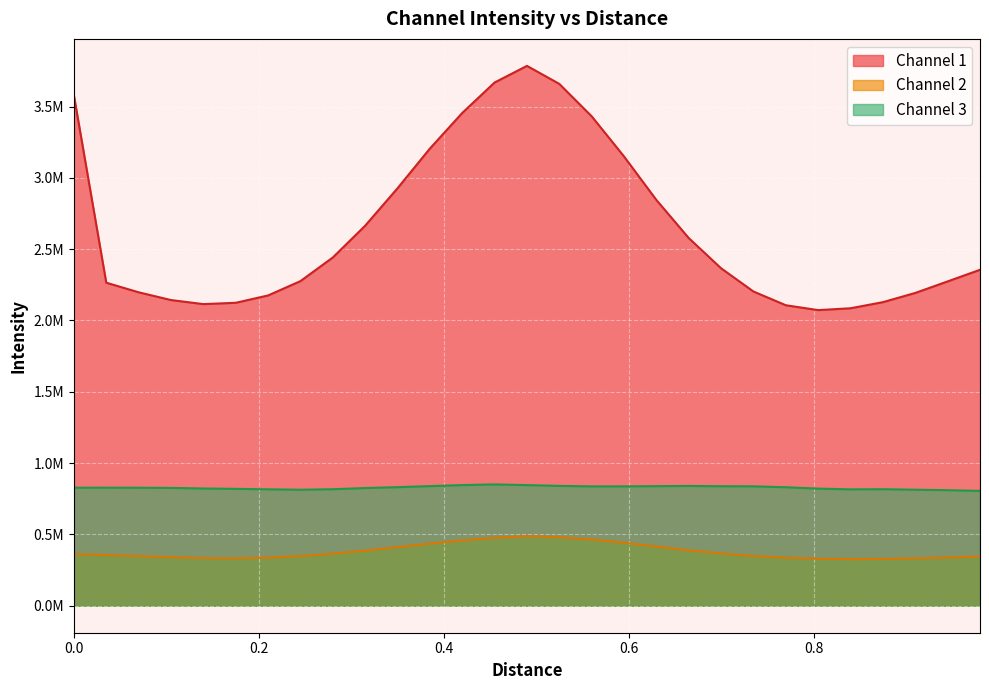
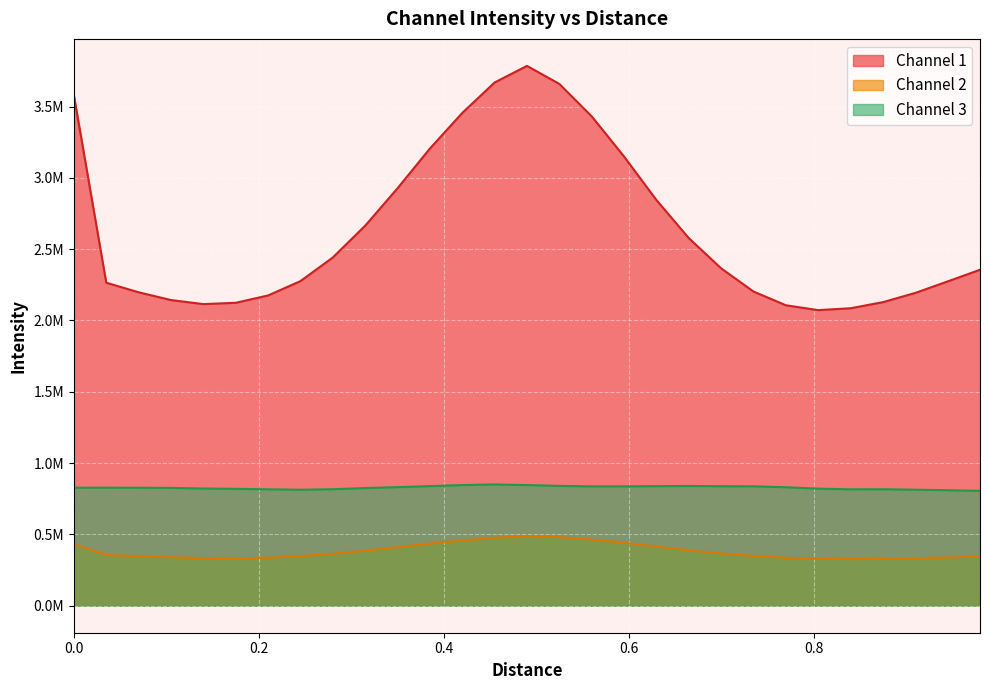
Channel 2, 0.0: 360000 -> 430000
